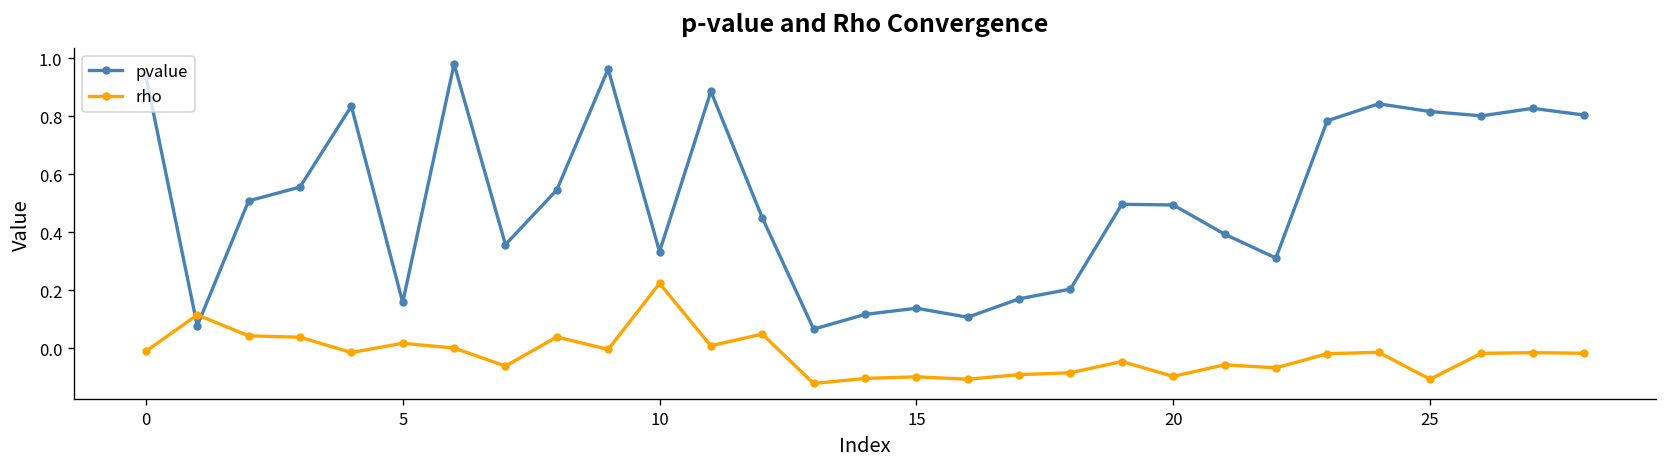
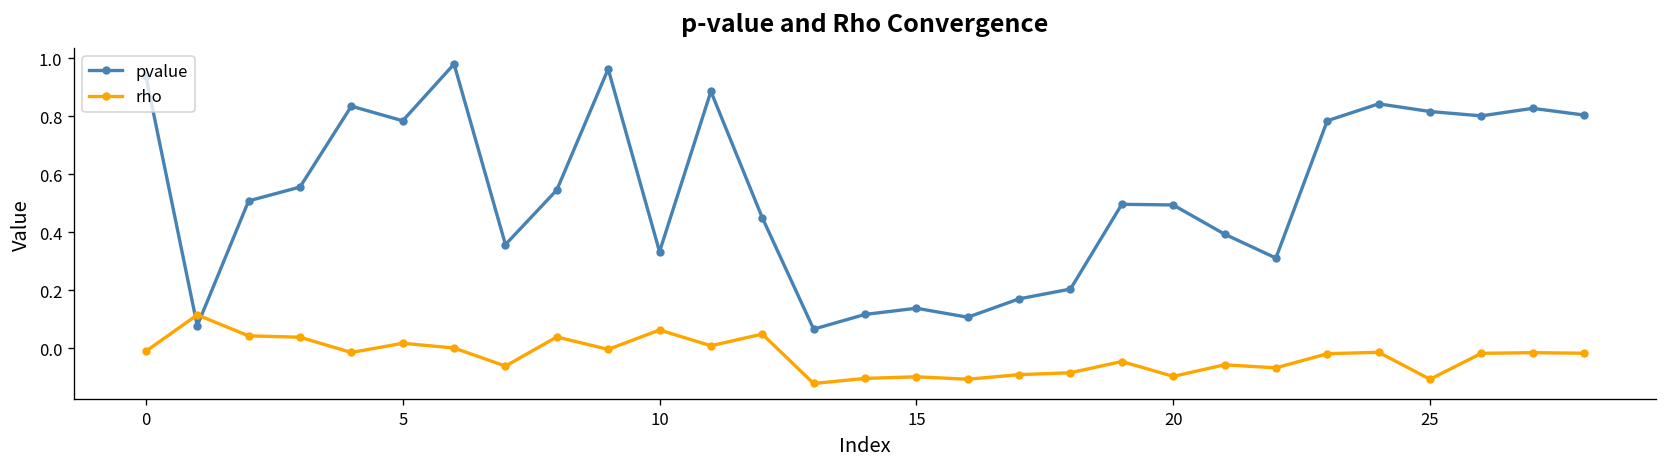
pvalue, 5: 0.16 -> 0.78
rho, 10: 0.22 -> 0.06
